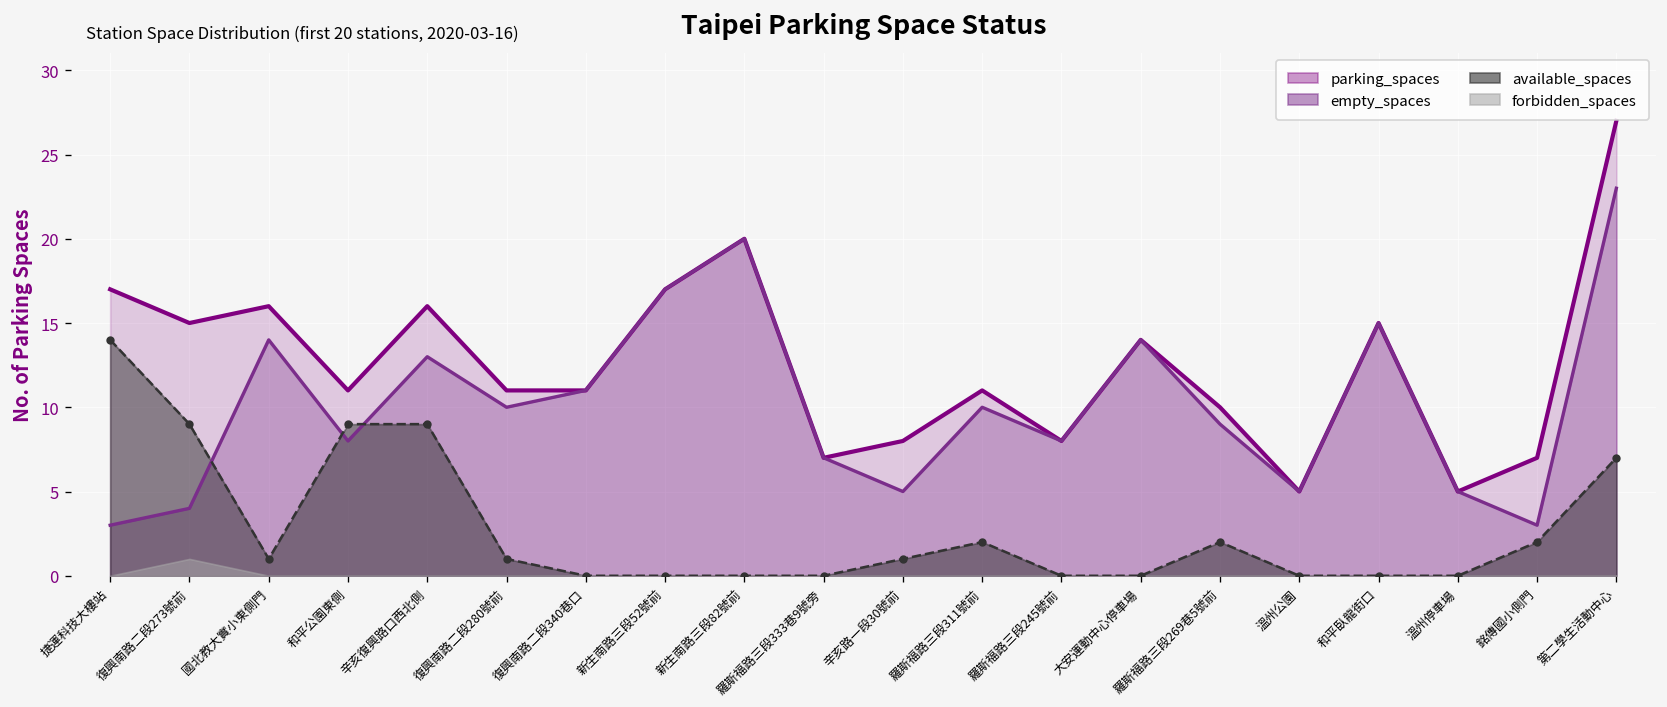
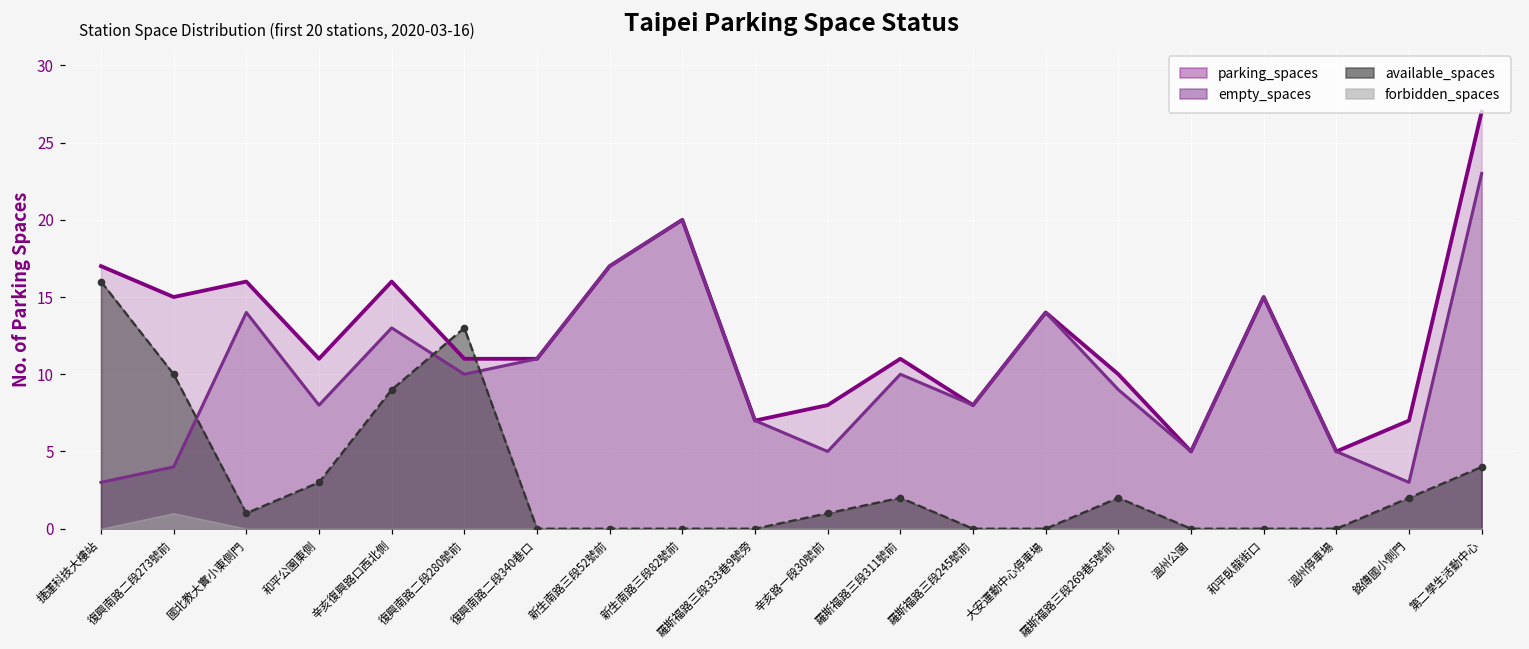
available_spaces, 捷運科技大樓站: 14 -> 16
available_spaces, 復興南路二段273號前: 9 -> 10
available_spaces, 和平公園東側: 9 -> 3
available_spaces, 復興南路二段280號前: 1 -> 13
available_spaces, 第二學生活動中心: 7 -> 4
